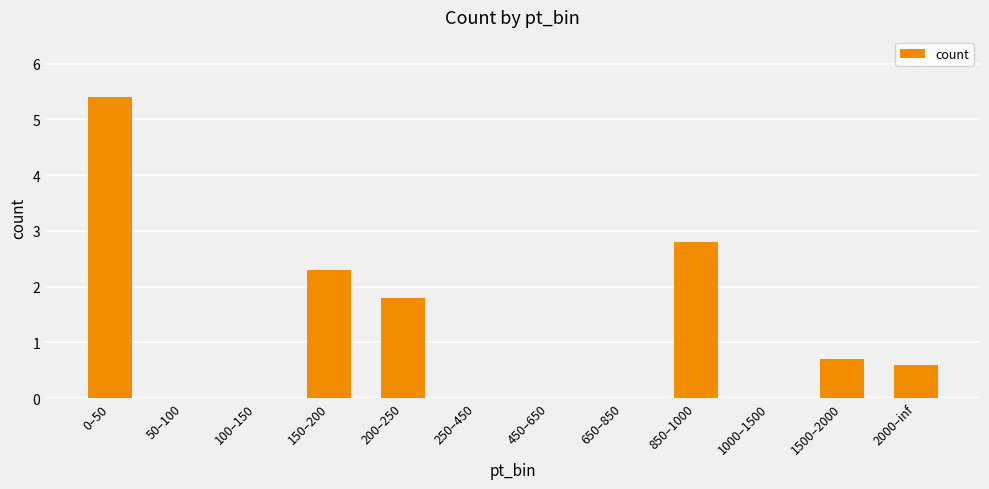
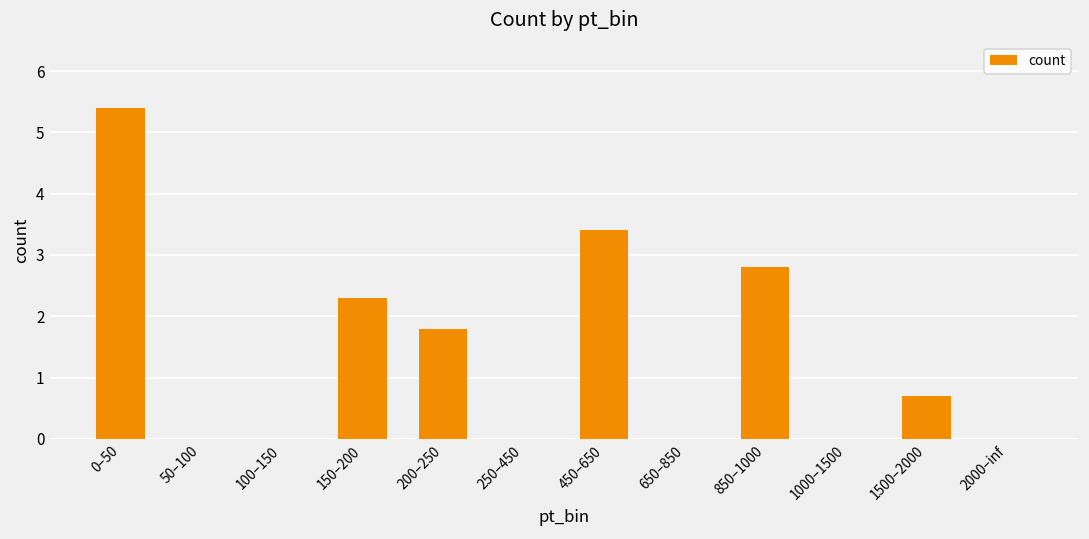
450–650: 0.0 -> 3.4
2000–inf: 0.6 -> 0.0
